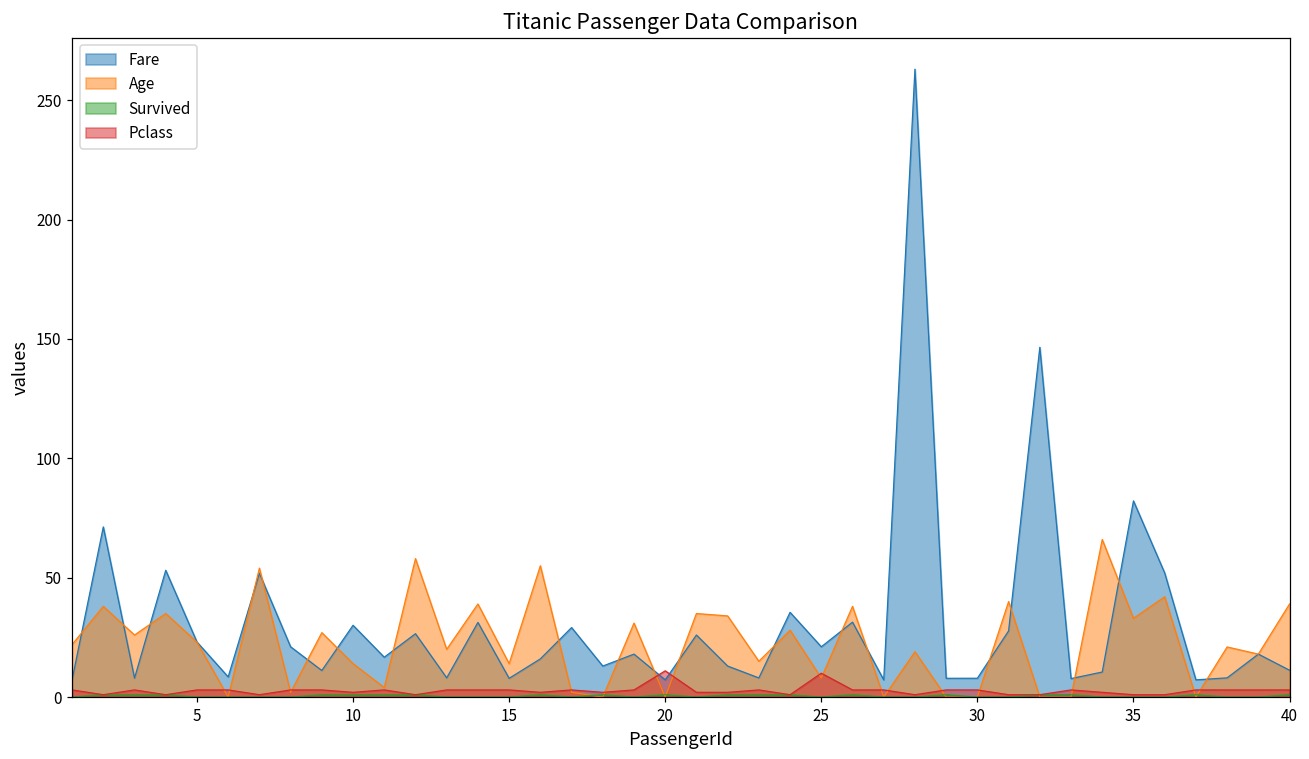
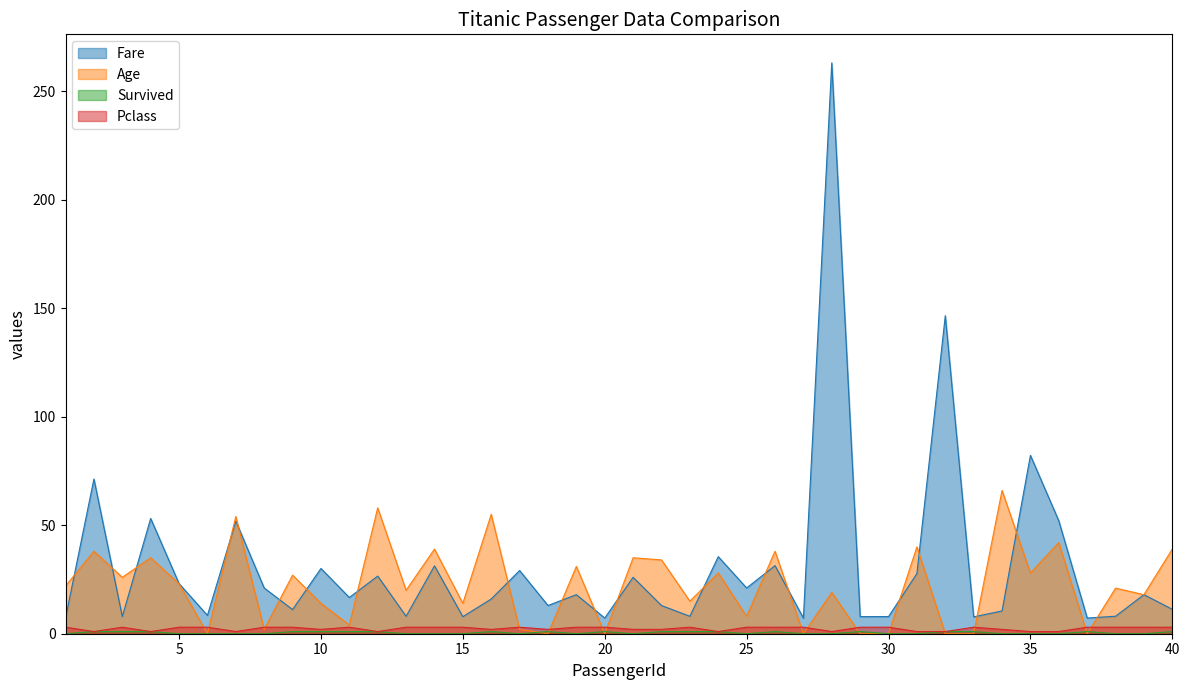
Pclass, 20: 11 -> 3
Pclass, 25: 10 -> 3
Age, 35: 33 -> 28
